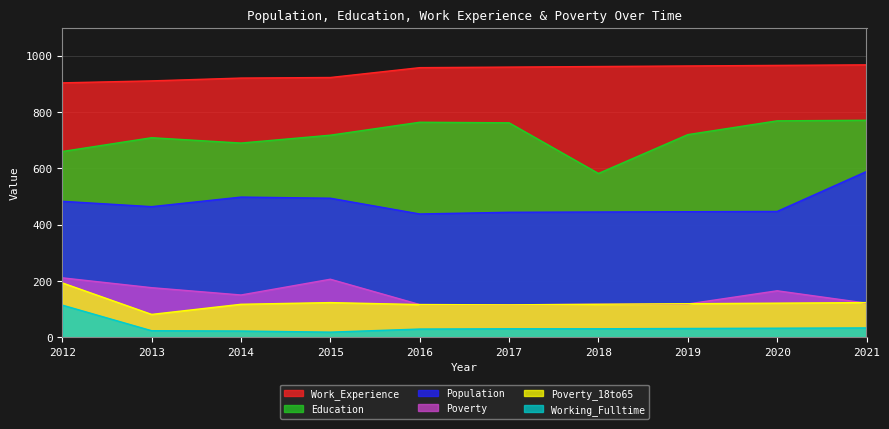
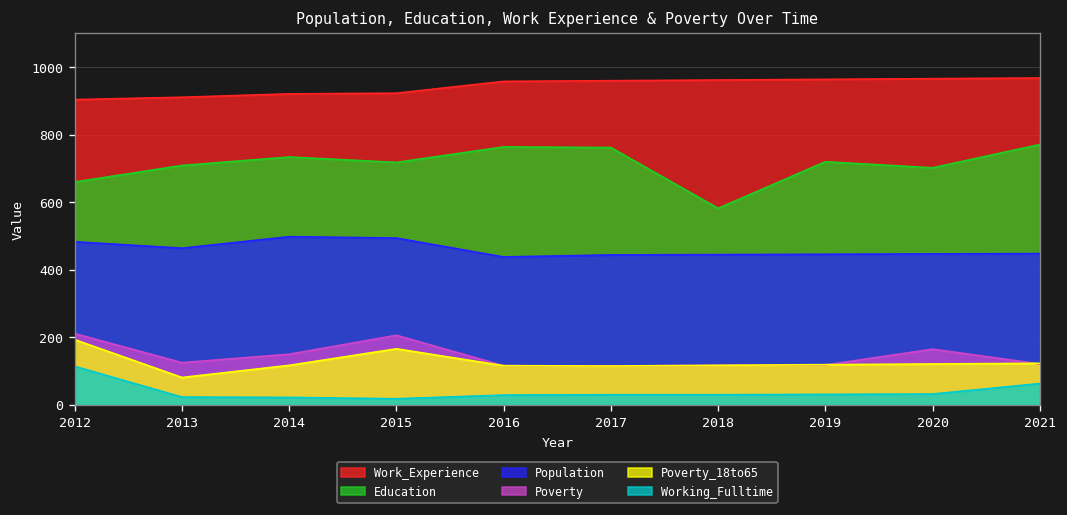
Poverty, 2013: 180 -> 130
Education, 2014: 690 -> 730
Poverty_18to65, 2015: 120 -> 170
Education, 2020: 770 -> 700
Population, 2021: 590 -> 450
Working_Fulltime, 2021: 30 -> 60
